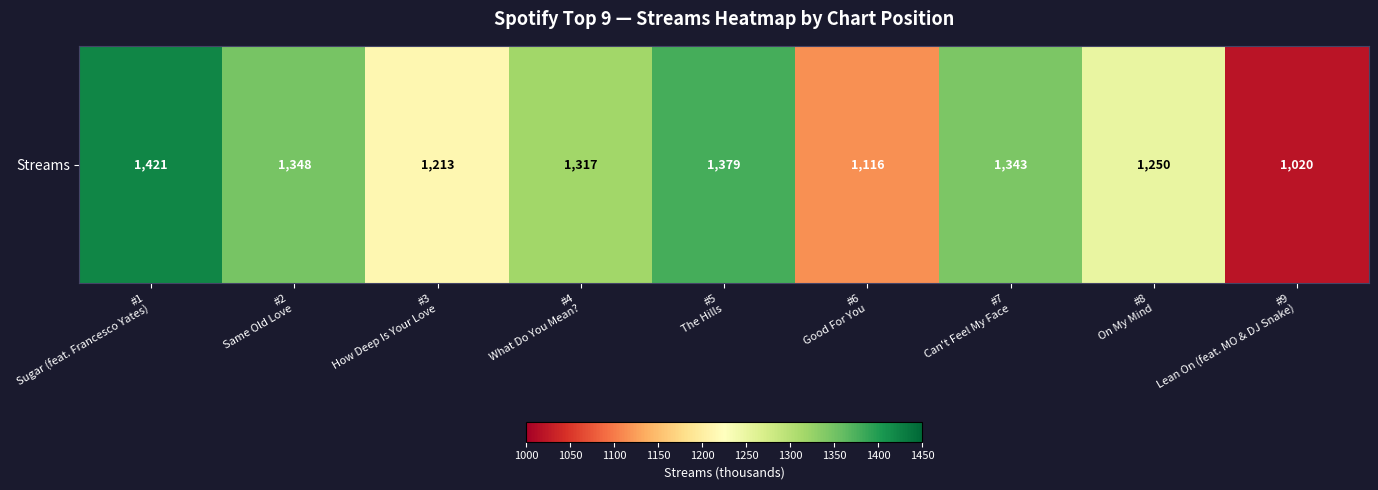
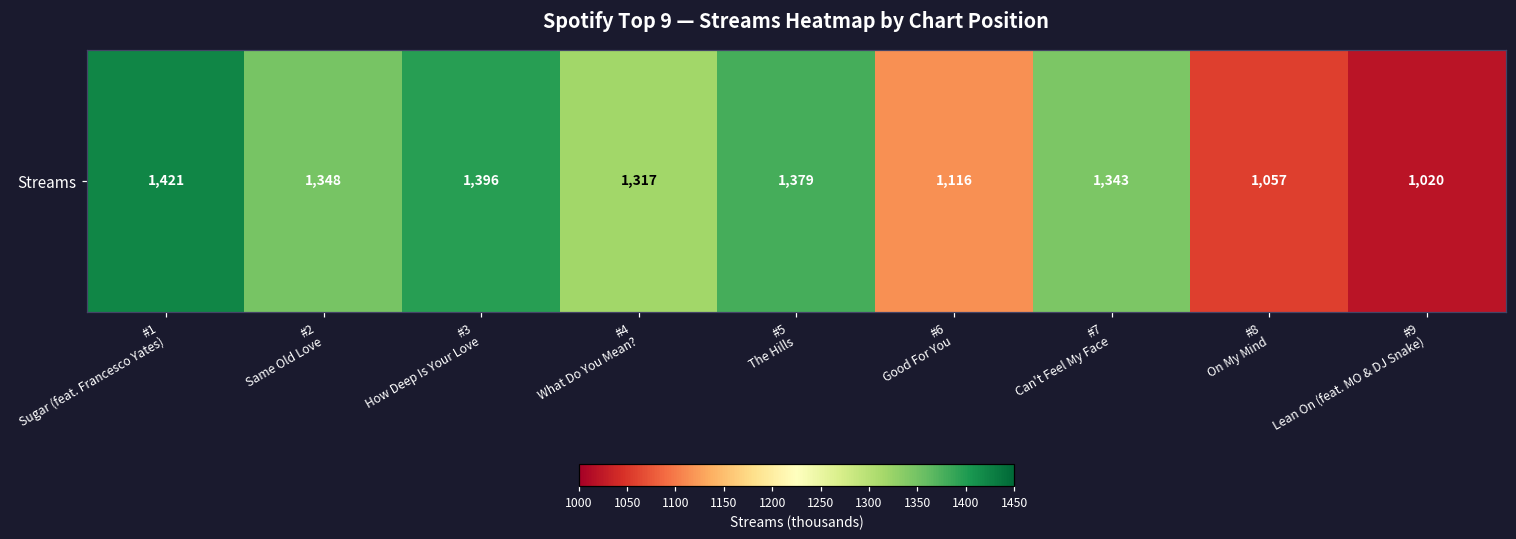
Streams, #3 How Deep Is Your Love: 1,213 -> 1,396
Streams, #8 On My Mind: 1,250 -> 1,057
